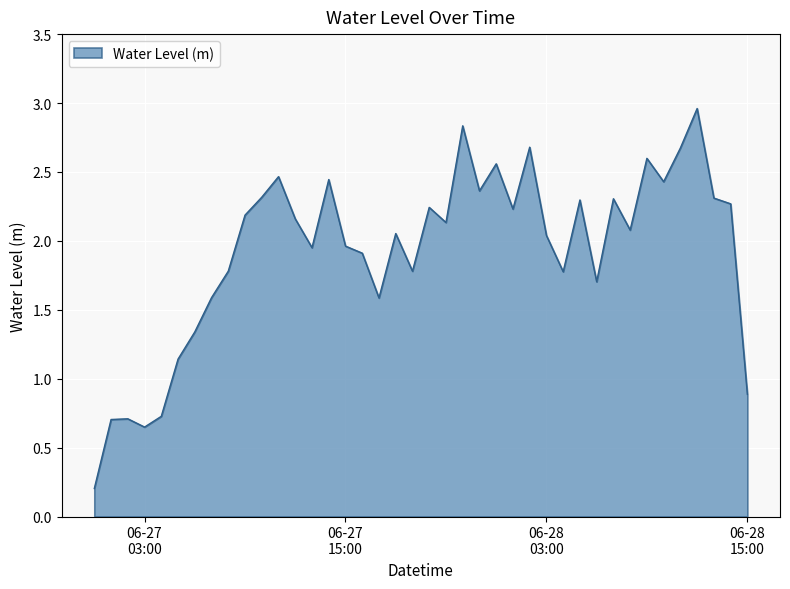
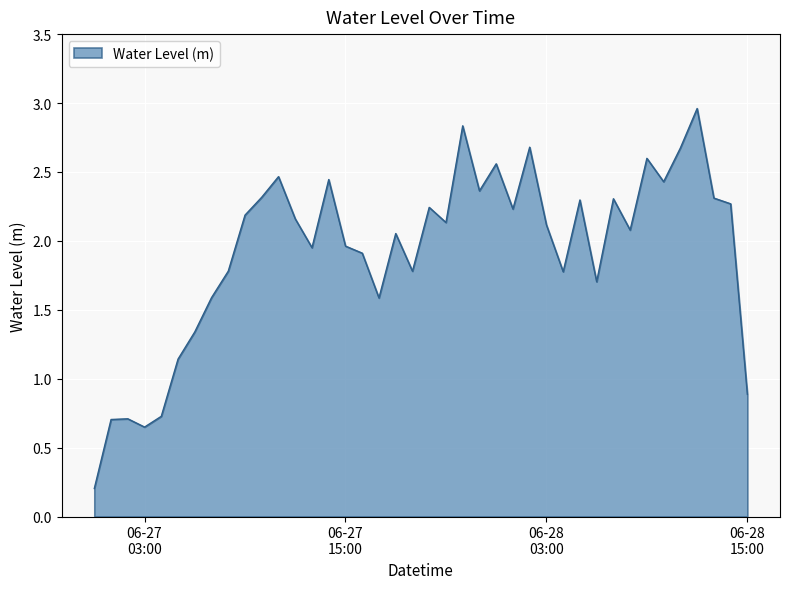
06-28 03:00: 2.04 -> 2.12
